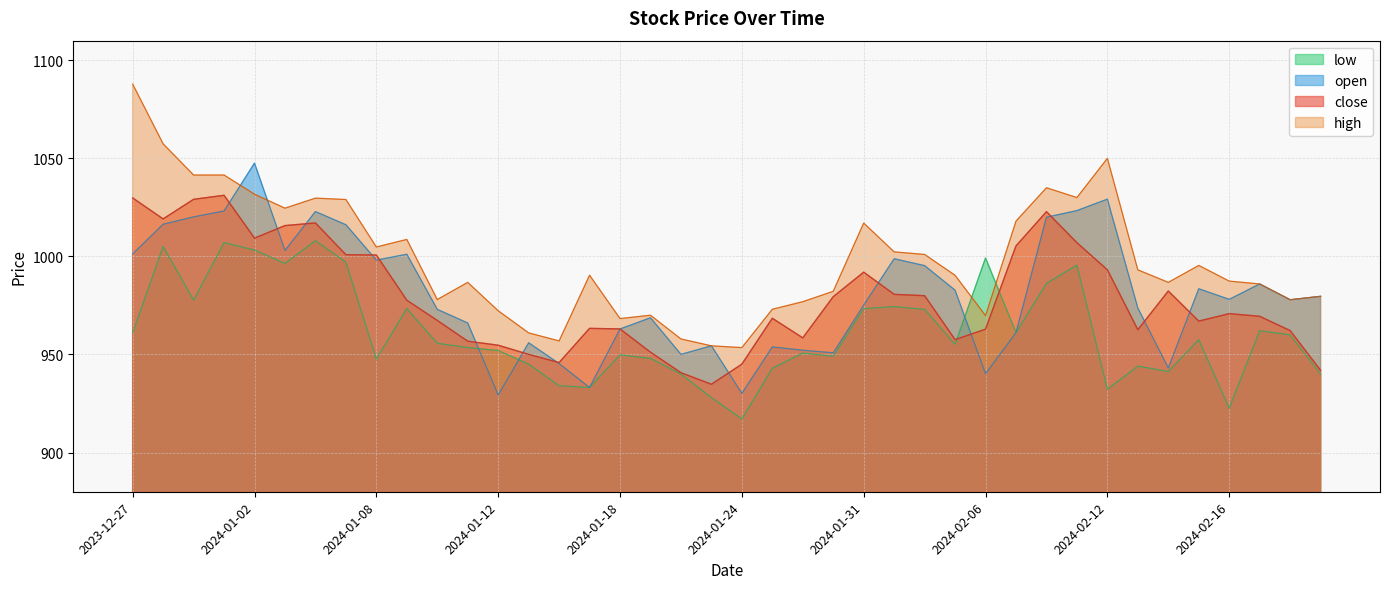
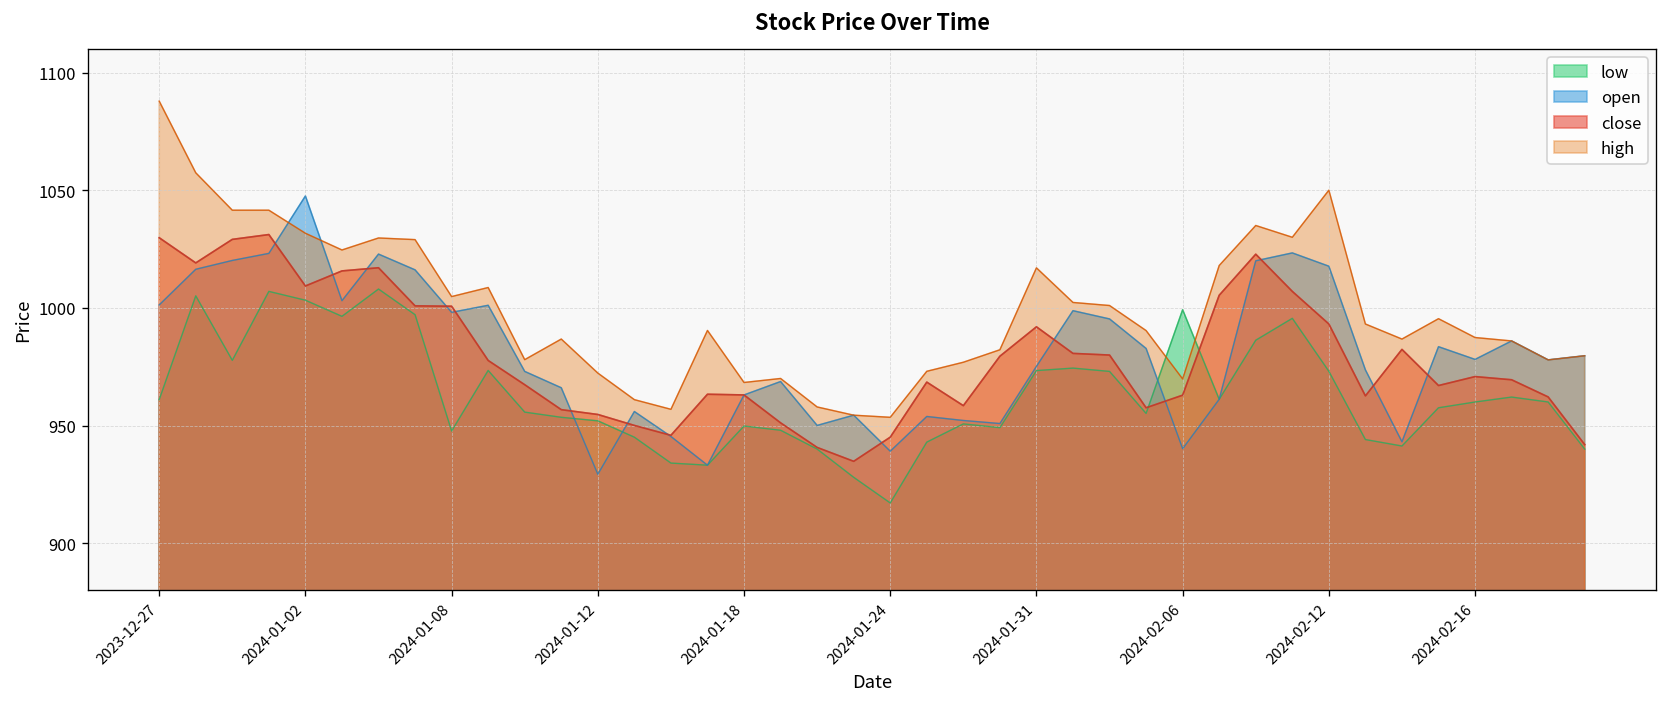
open, 2024-01-24: 930 -> 939
low, 2024-02-12: 932 -> 973
open, 2024-02-12: 1029 -> 1018
low, 2024-02-16: 923 -> 960
